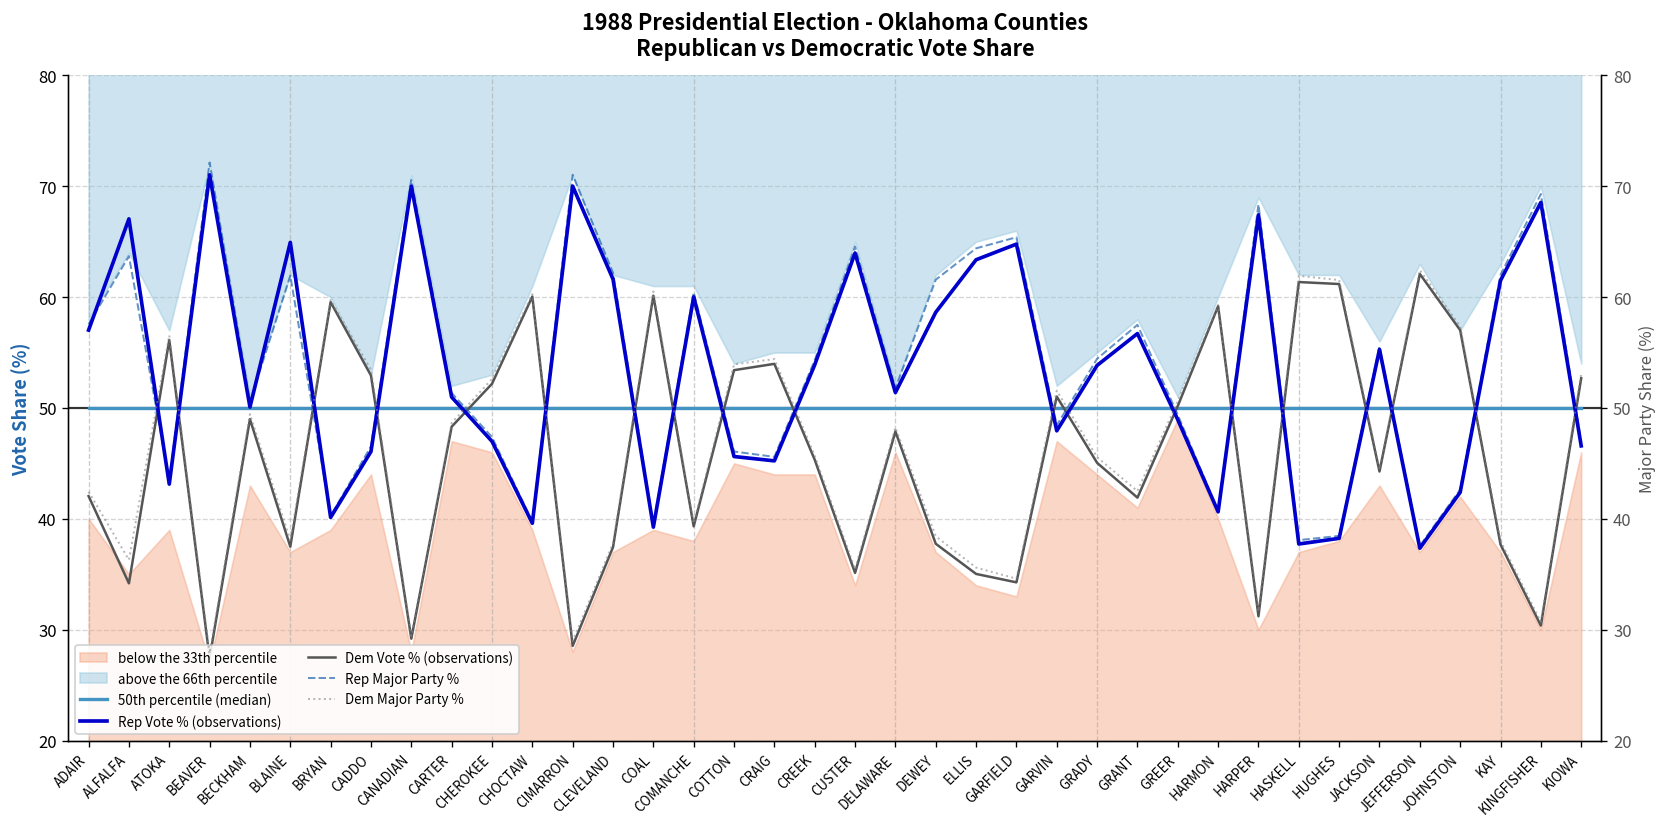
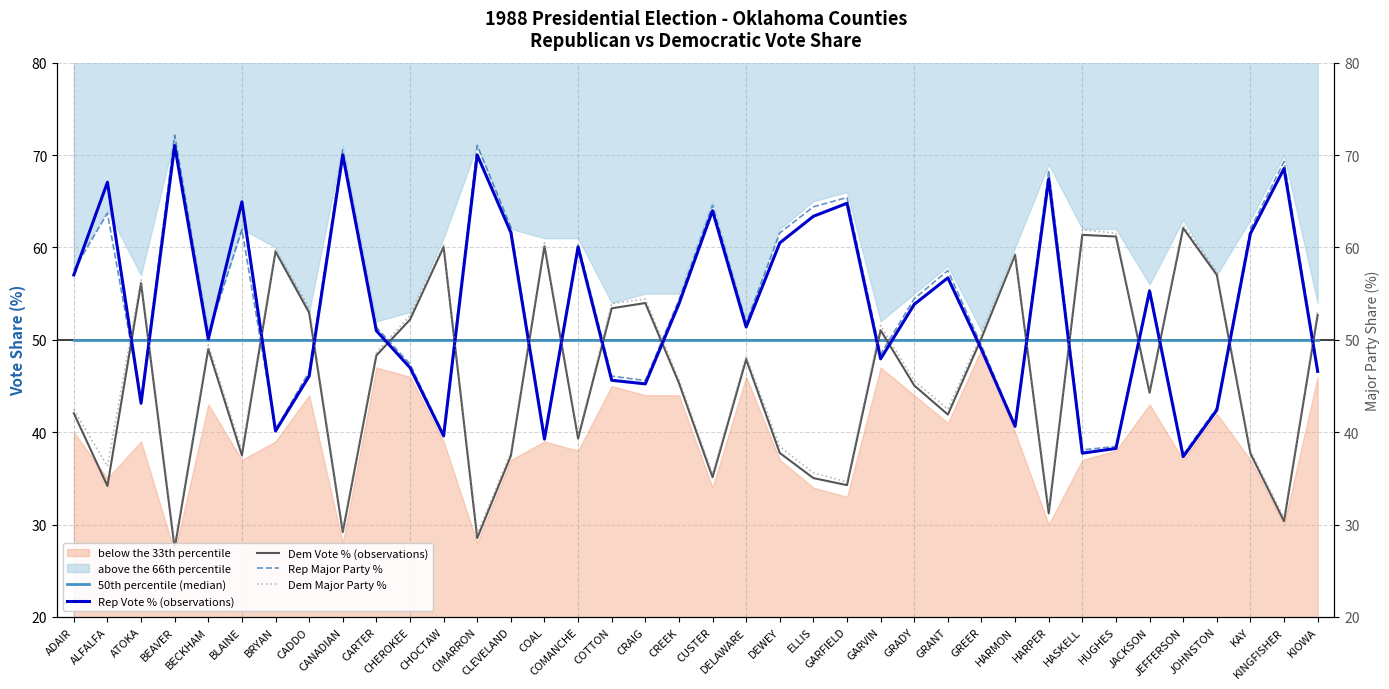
Rep Vote % (observations), DEWEY: 59 -> 60
